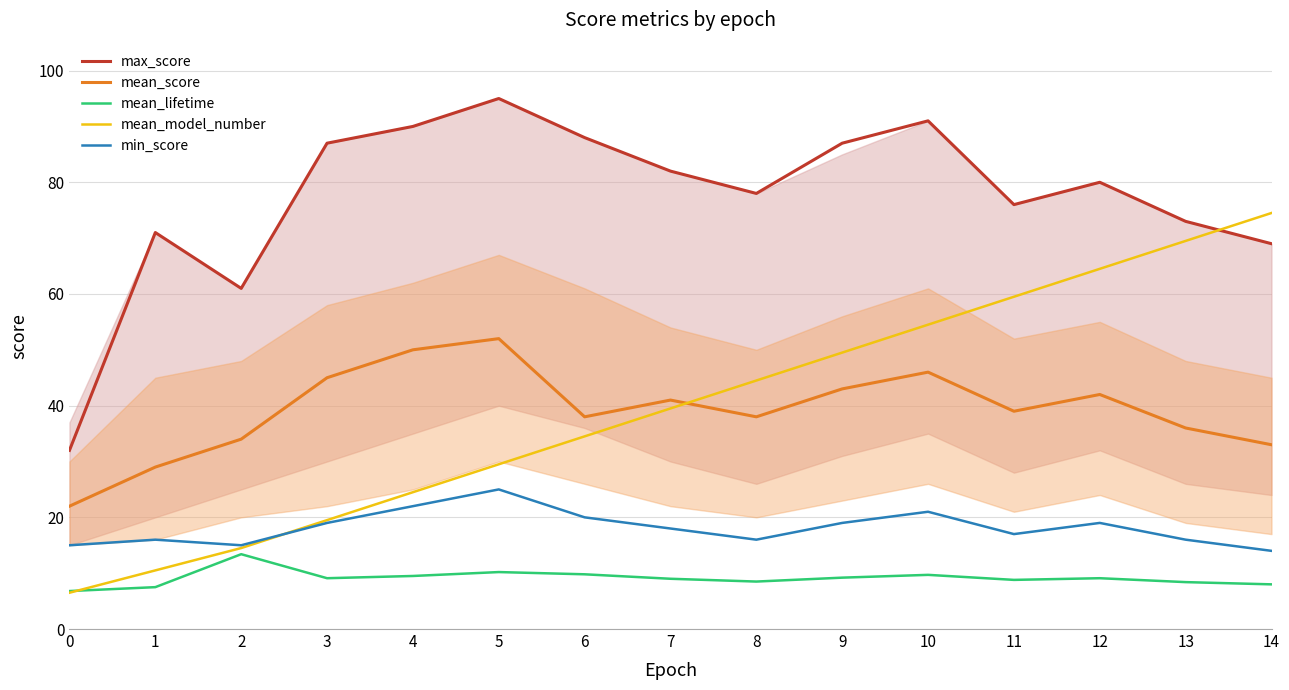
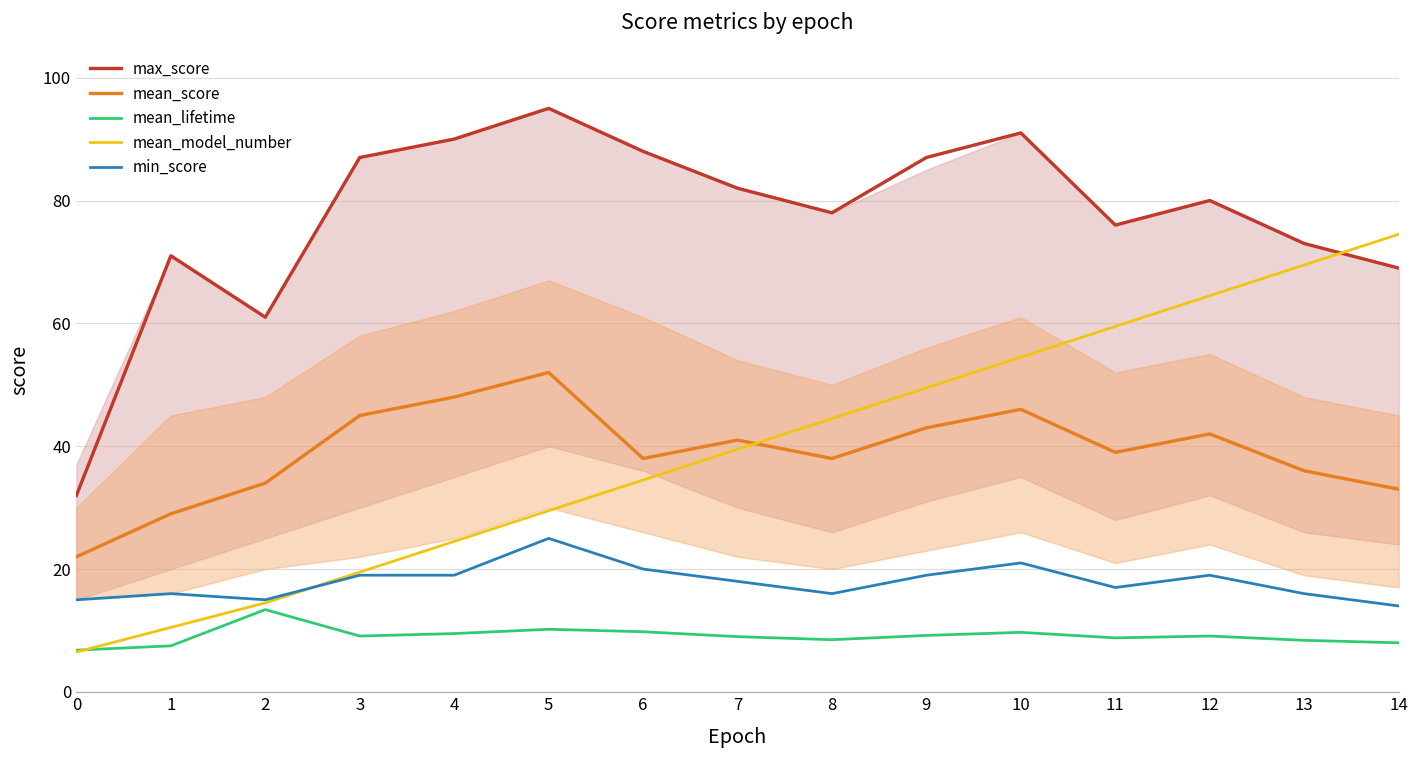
mean_score, 4: 50 -> 48
min_score, 4: 22 -> 19
